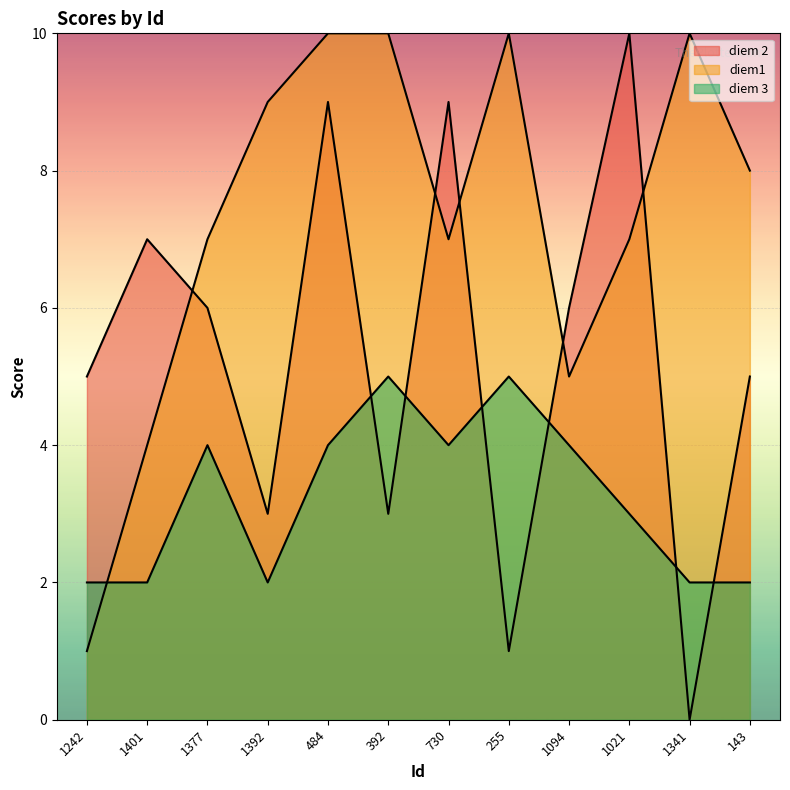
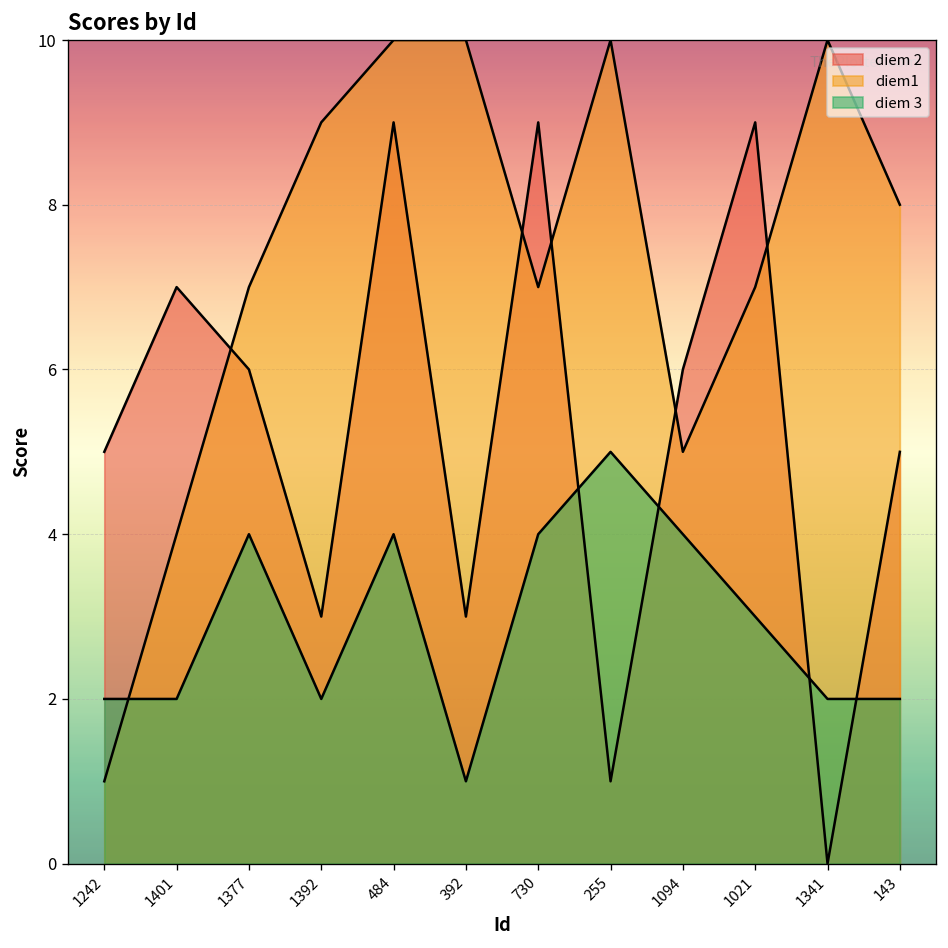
diem 3, 392: 5 -> 1
diem 2, 1021: 10 -> 9
